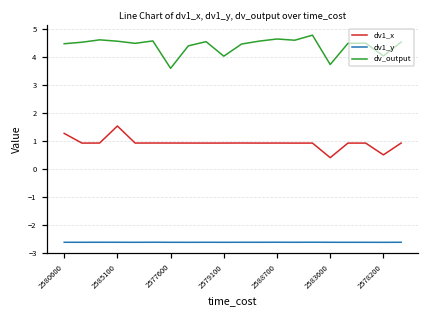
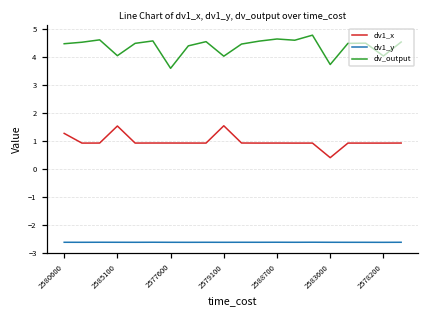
dv_output, 2585100: 4.6 -> 4.0
dv1_x, 2579100: 0.9 -> 1.5
dv1_x, 2578200: 0.5 -> 0.9
